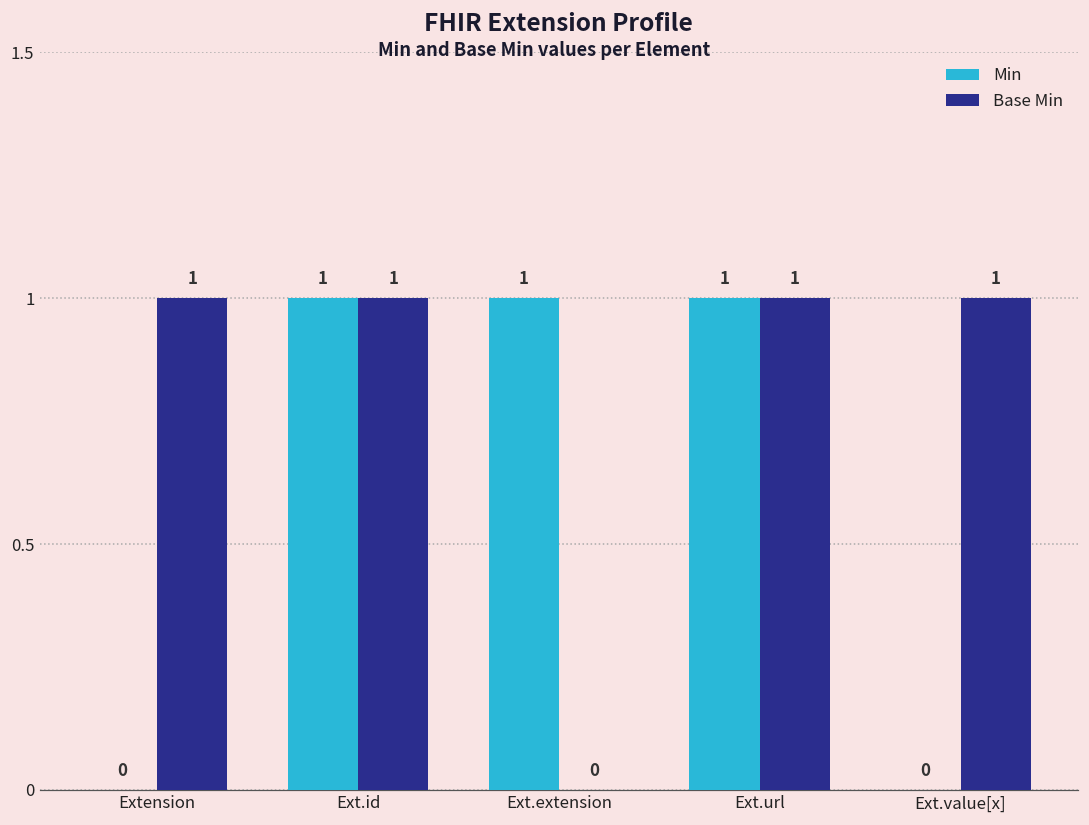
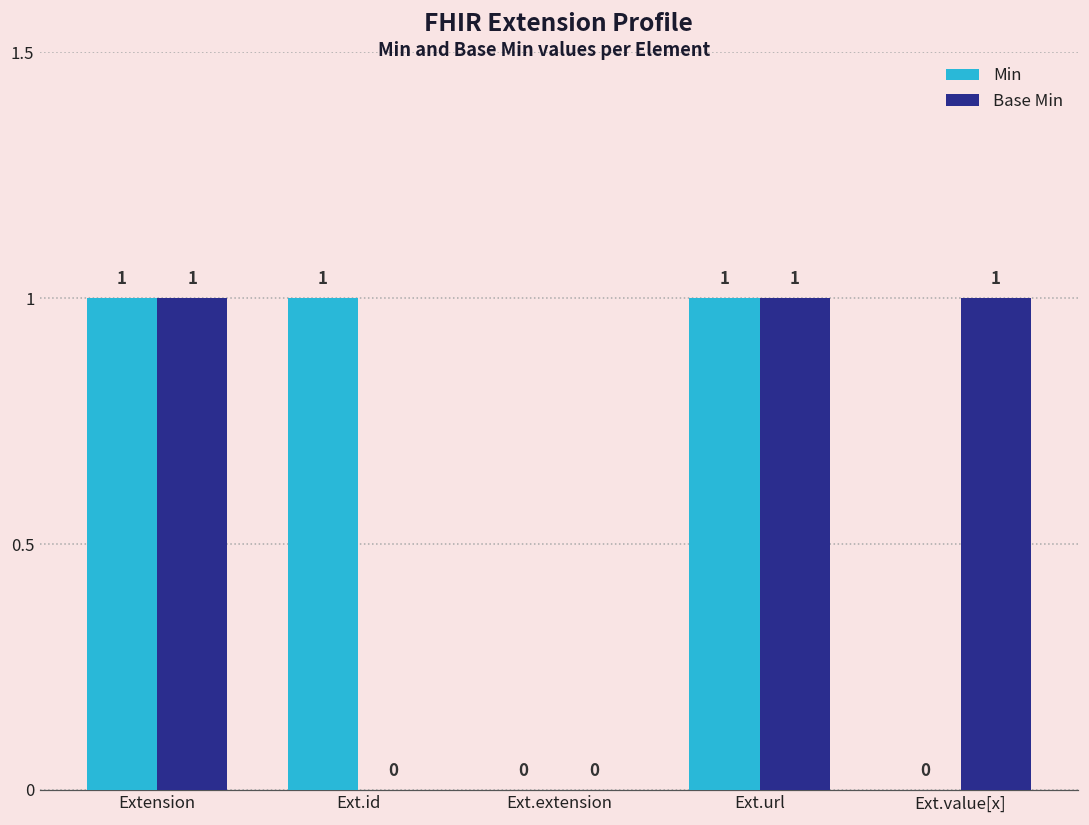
Min, Extension: 0 -> 1
Base Min, Ext.id: 1 -> 0
Min, Ext.extension: 1 -> 0
